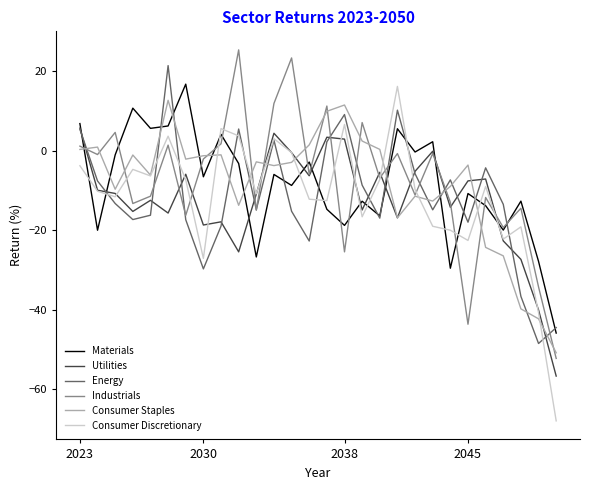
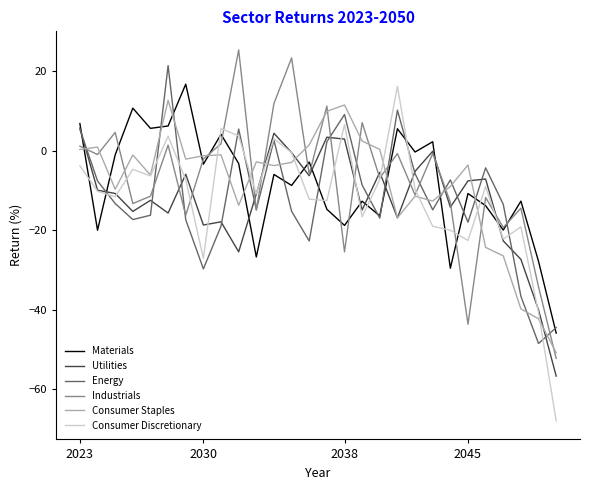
Materials, 2030: -7 -> -3
